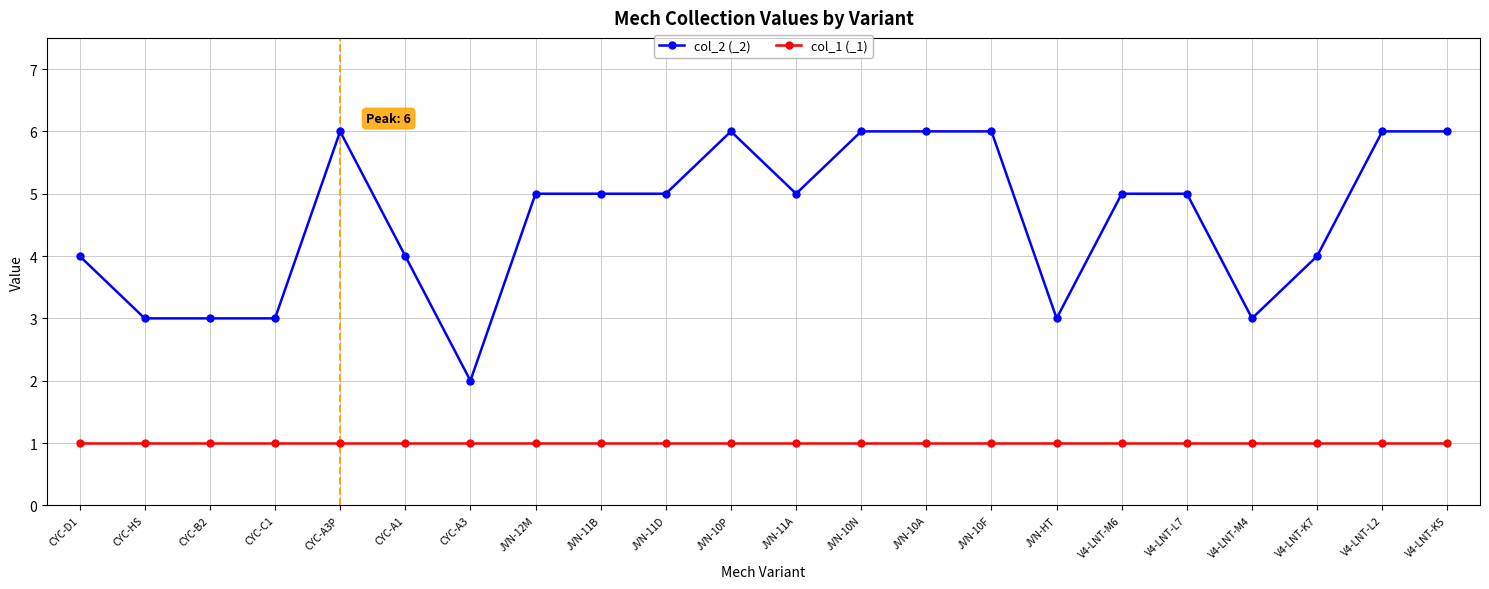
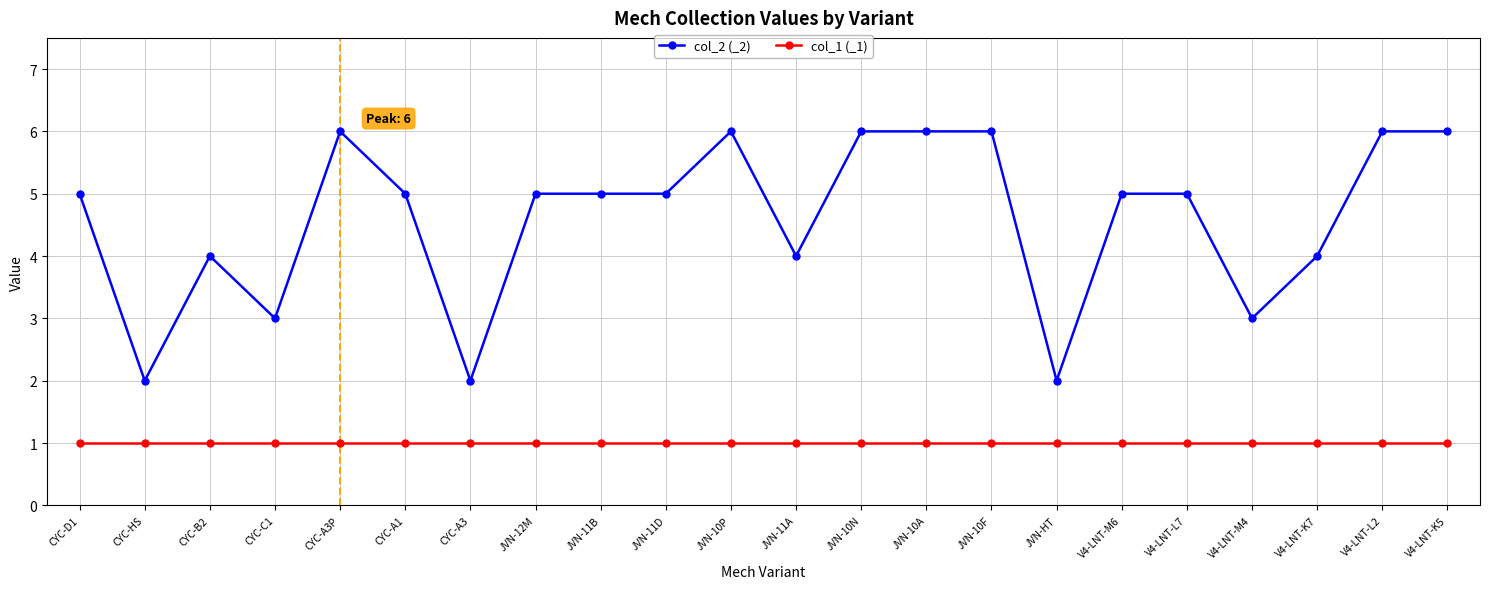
col_2 (_2), CYC-D1: 4 -> 5
col_2 (_2), CYC-HS: 3 -> 2
col_2 (_2), CYC-B2: 3 -> 4
col_2 (_2), CYC-A1: 4 -> 5
col_2 (_2), JVN-11A: 5 -> 4
col_2 (_2), JVN-HT: 3 -> 2
